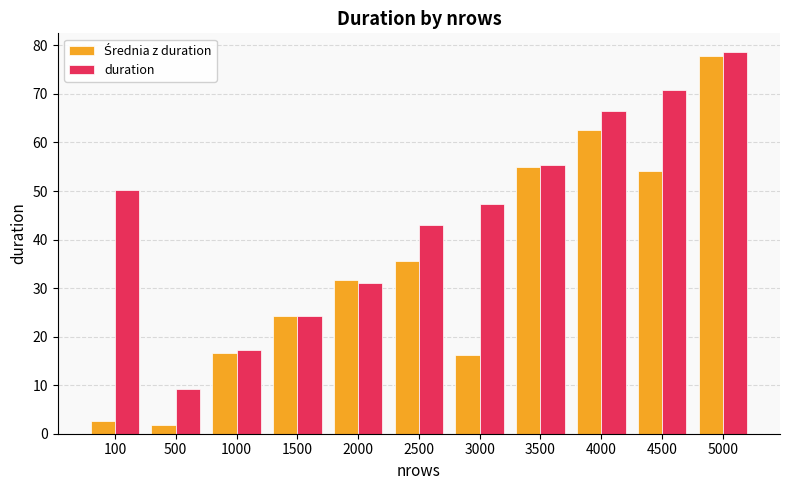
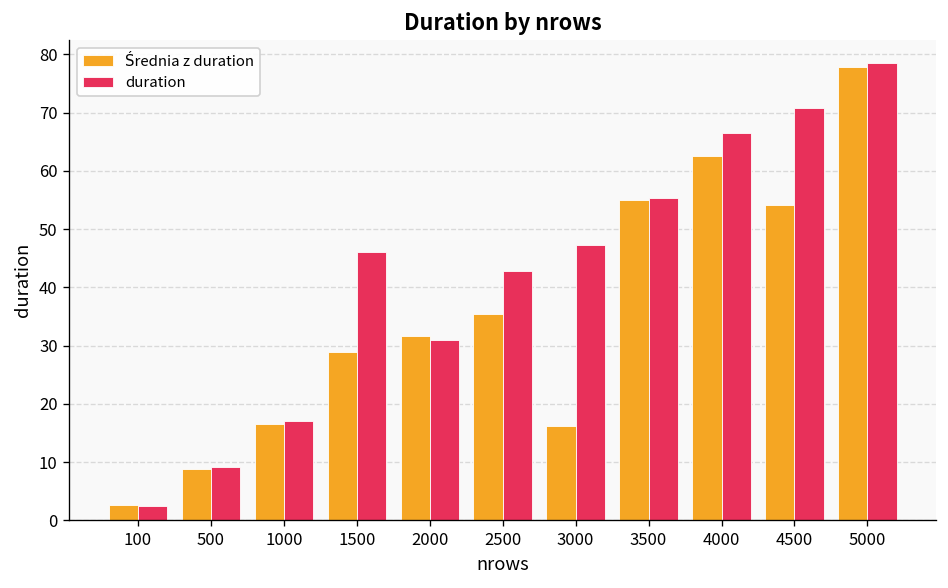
duration, 100: 50 -> 2
Średnia z duration, 500: 2 -> 9
Średnia z duration, 1500: 24 -> 29
duration, 1500: 24 -> 46
